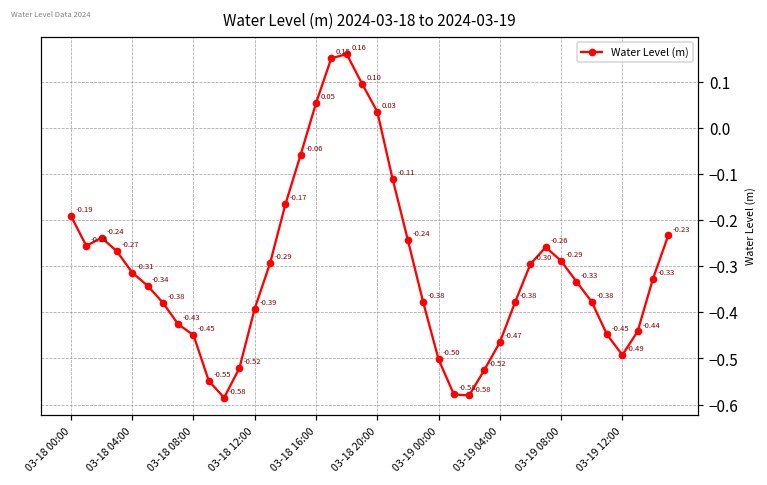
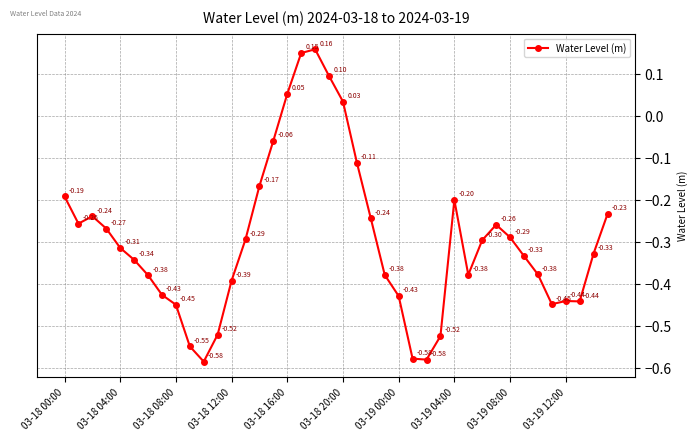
03-19 00:00: -0.50 -> -0.43
03-19 04:00: -0.47 -> -0.20
03-19 12:00: -0.49 -> -0.44
